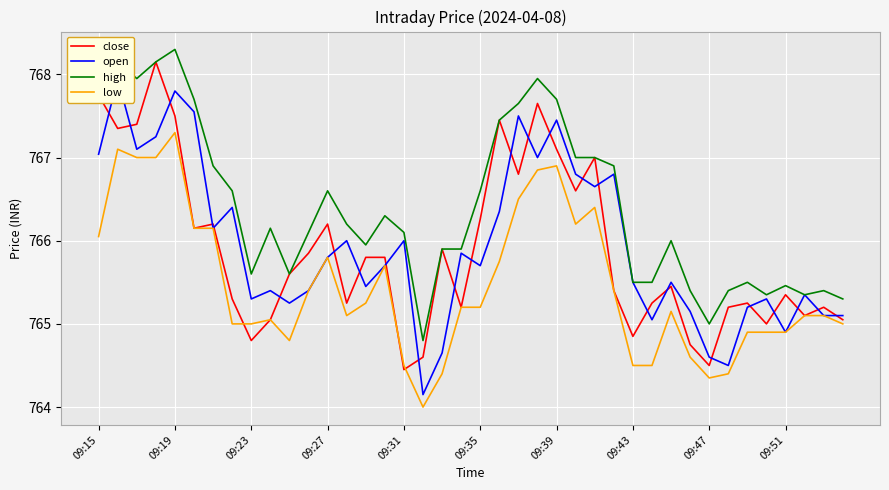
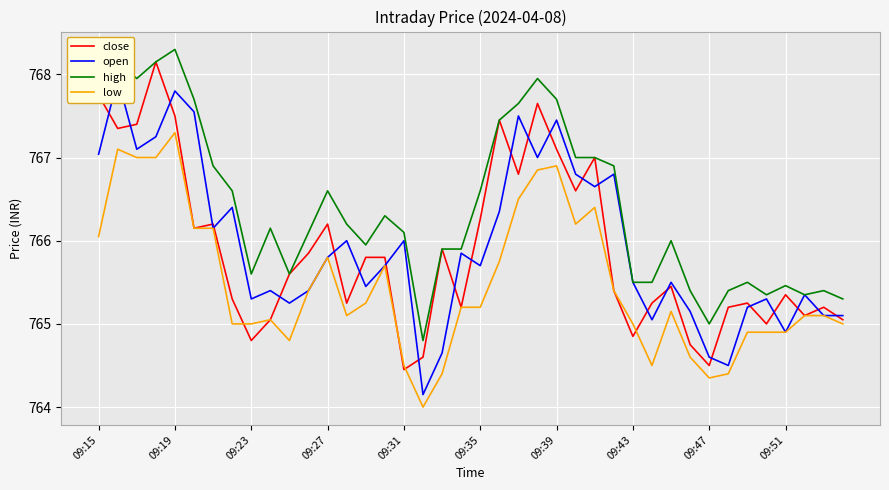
low, 09:43: 764.5 -> 765.0
